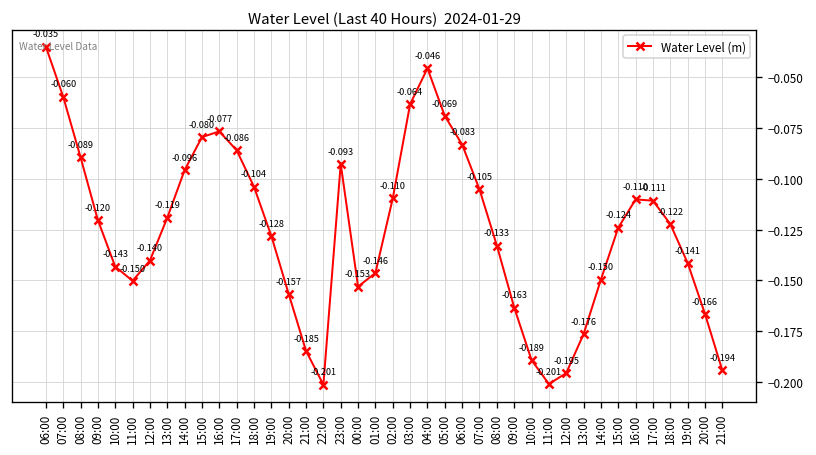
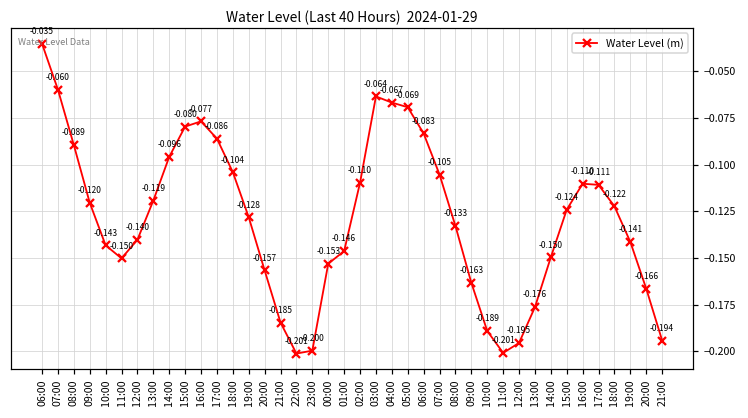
23:00: -0.093 -> -0.200
04:00: -0.046 -> -0.067
